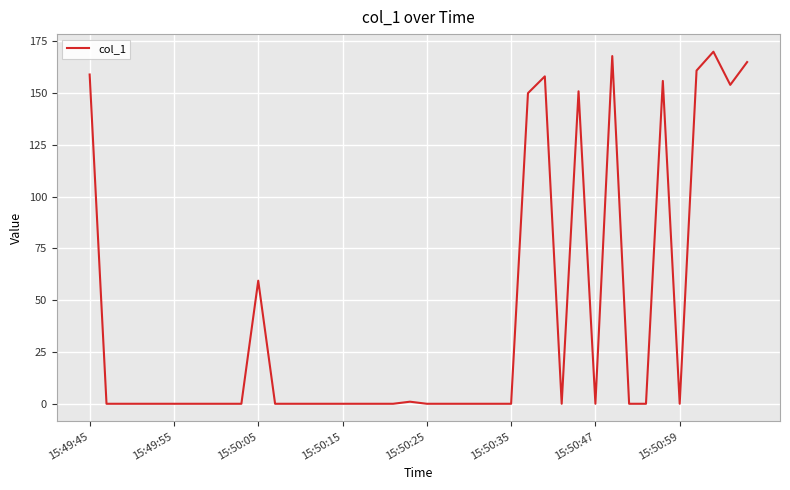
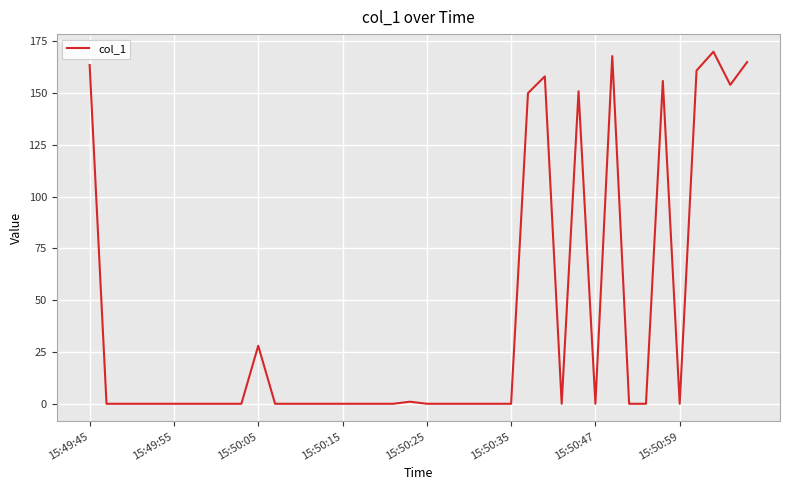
15:49:45: 159 -> 164
15:50:05: 59 -> 28
